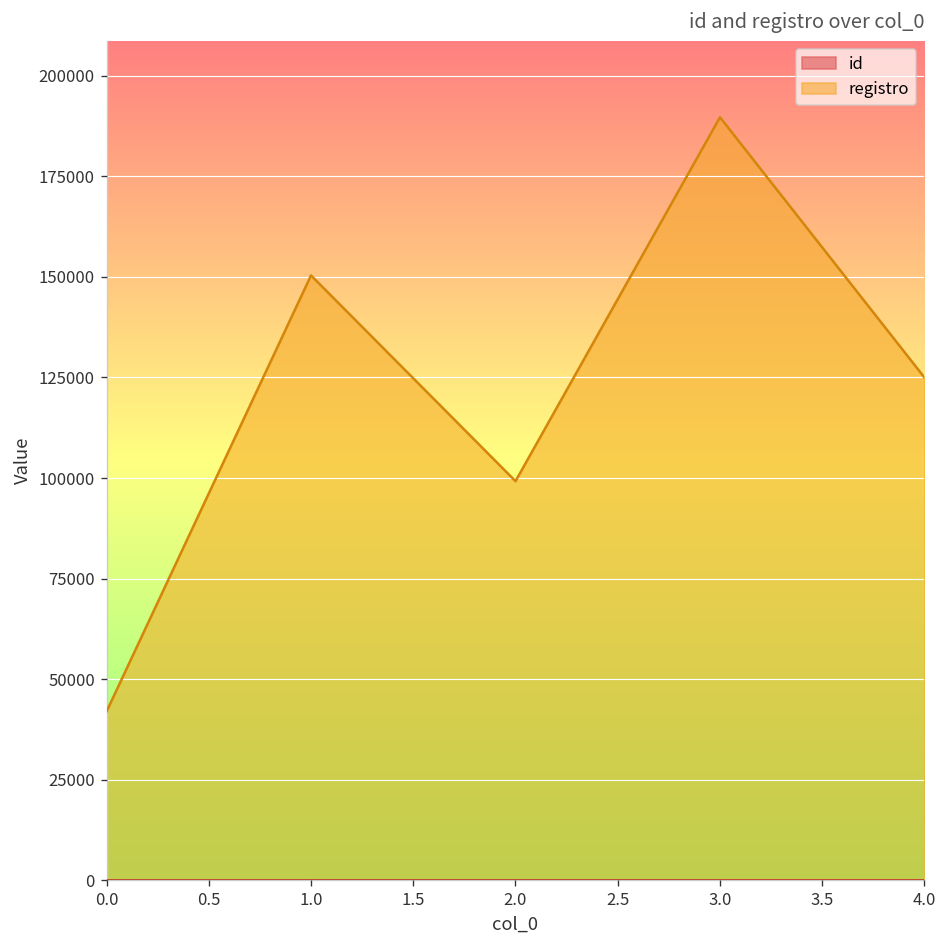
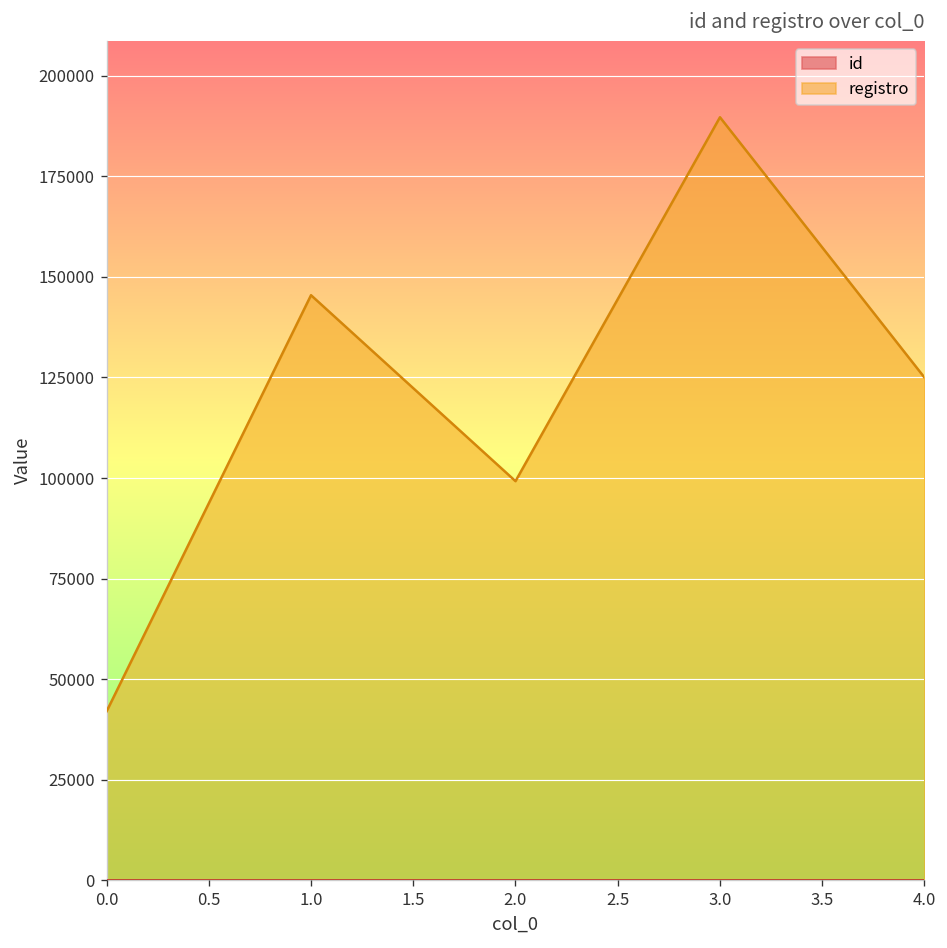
registro, 1.0: 150000 -> 145000
